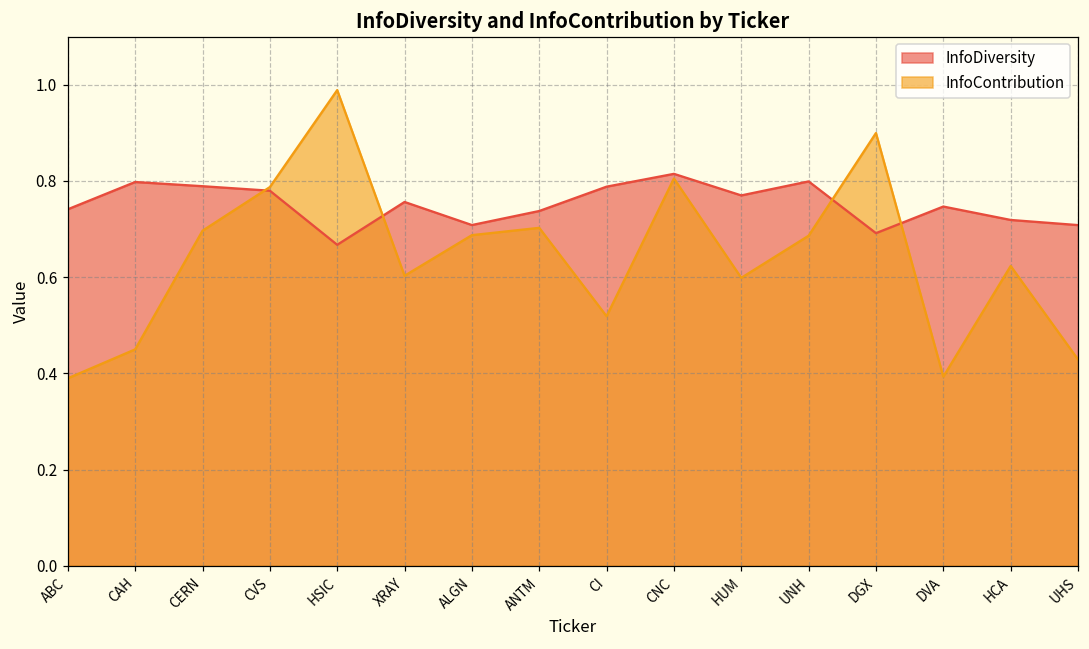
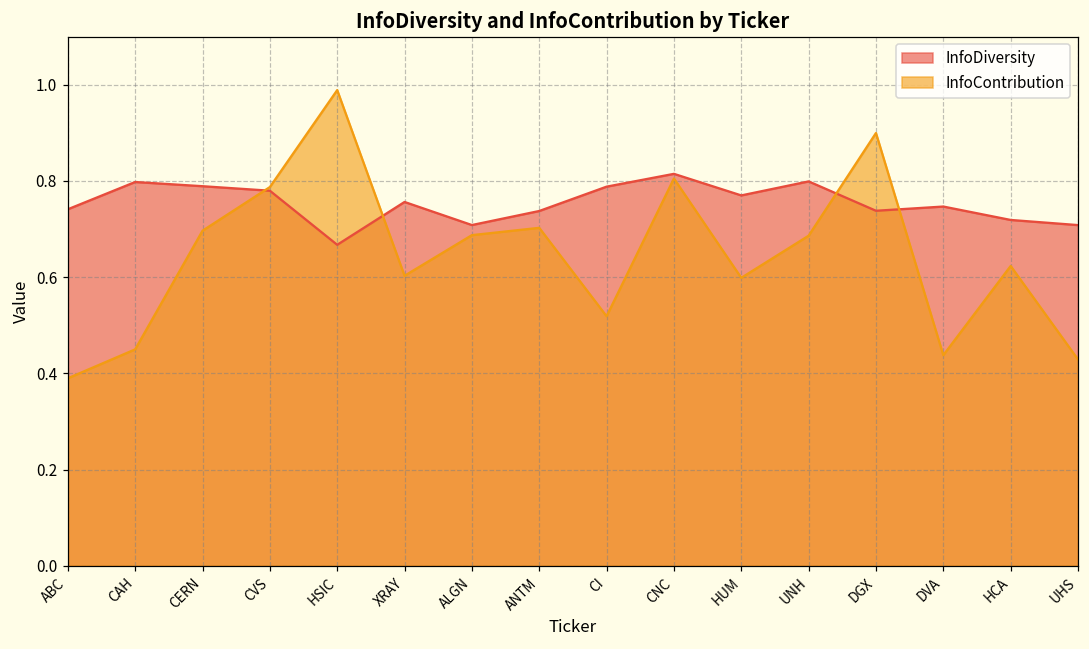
InfoDiversity, DGX: 0.69 -> 0.74
InfoContribution, DVA: 0.39 -> 0.44
